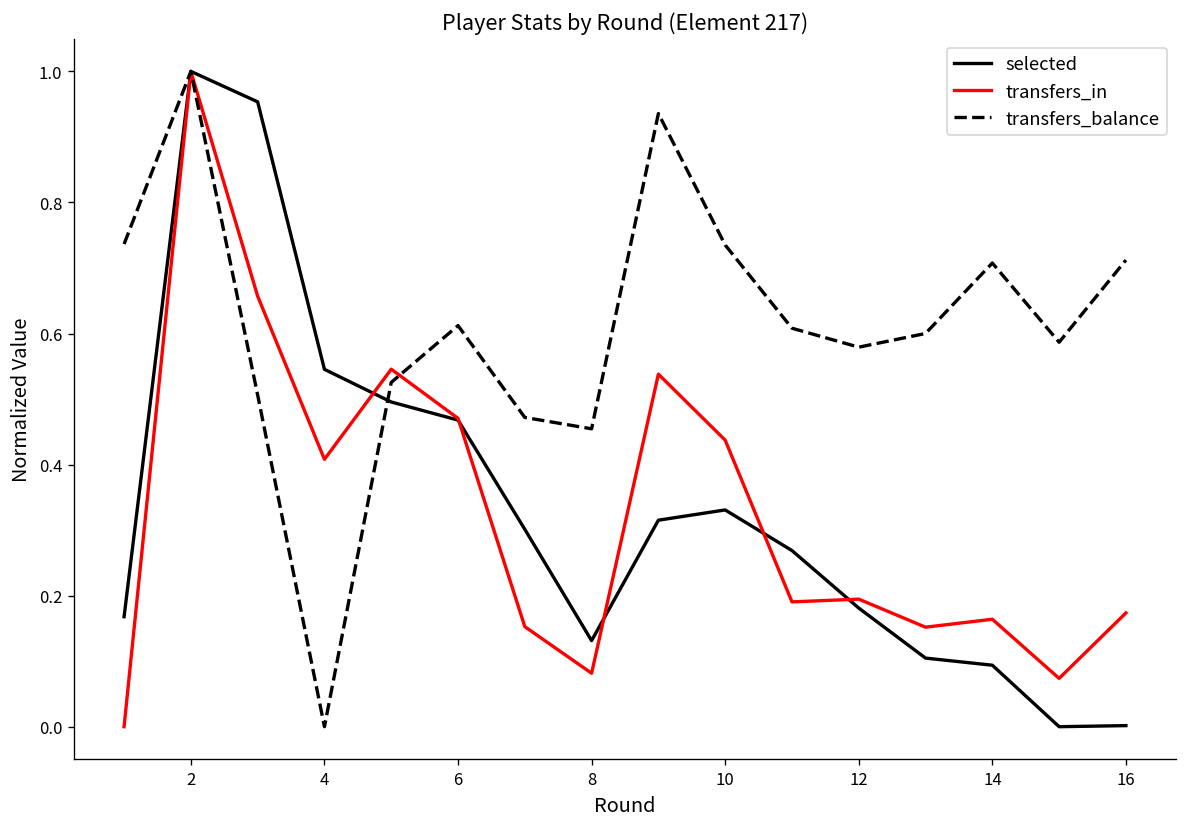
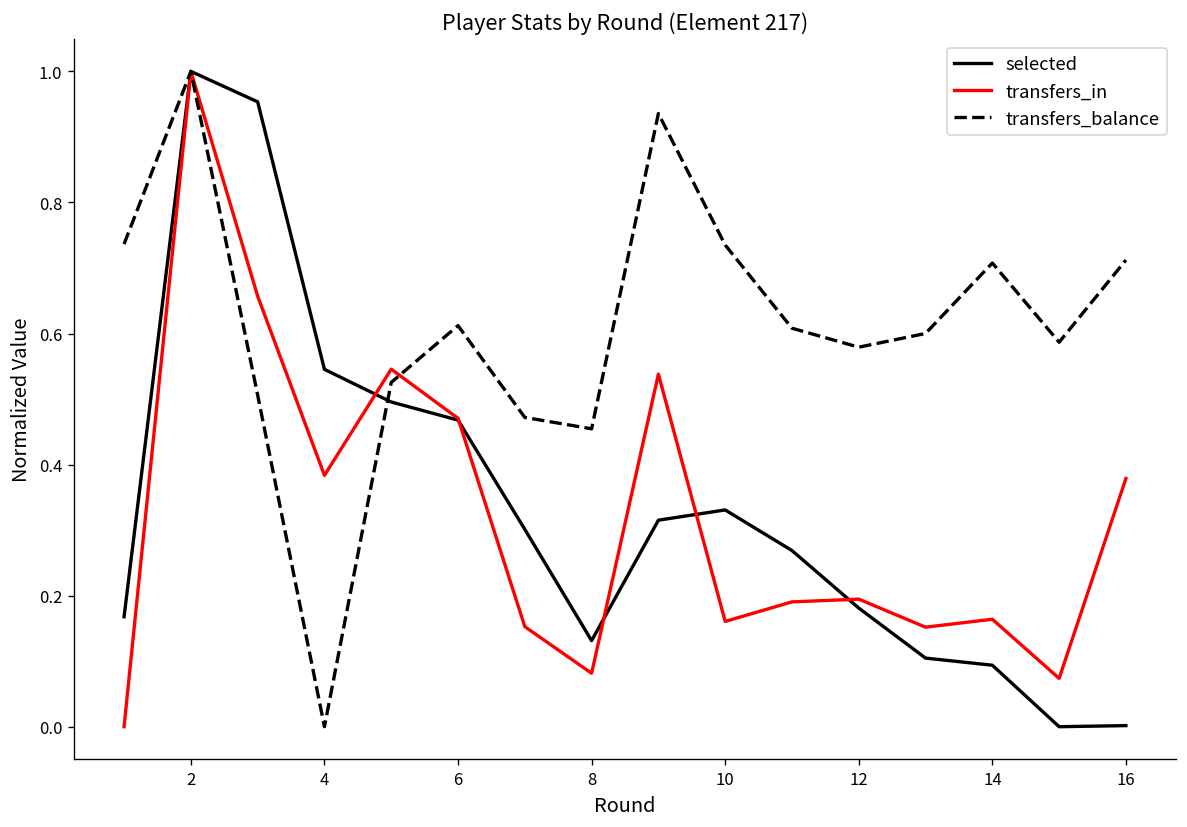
transfers_in, 4: 0.41 -> 0.38
transfers_in, 10: 0.44 -> 0.16
transfers_in, 16: 0.17 -> 0.38
